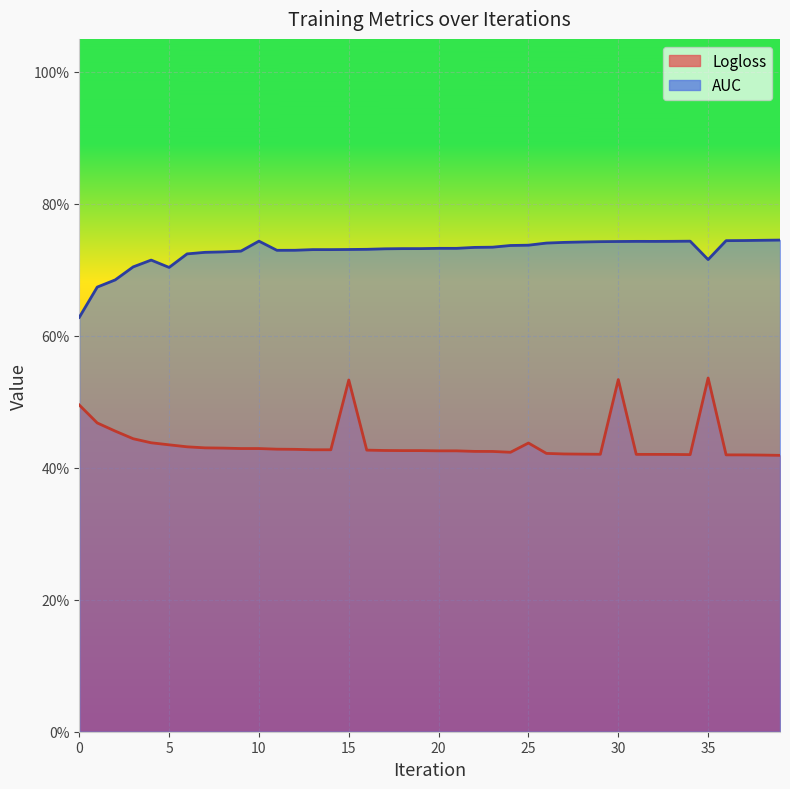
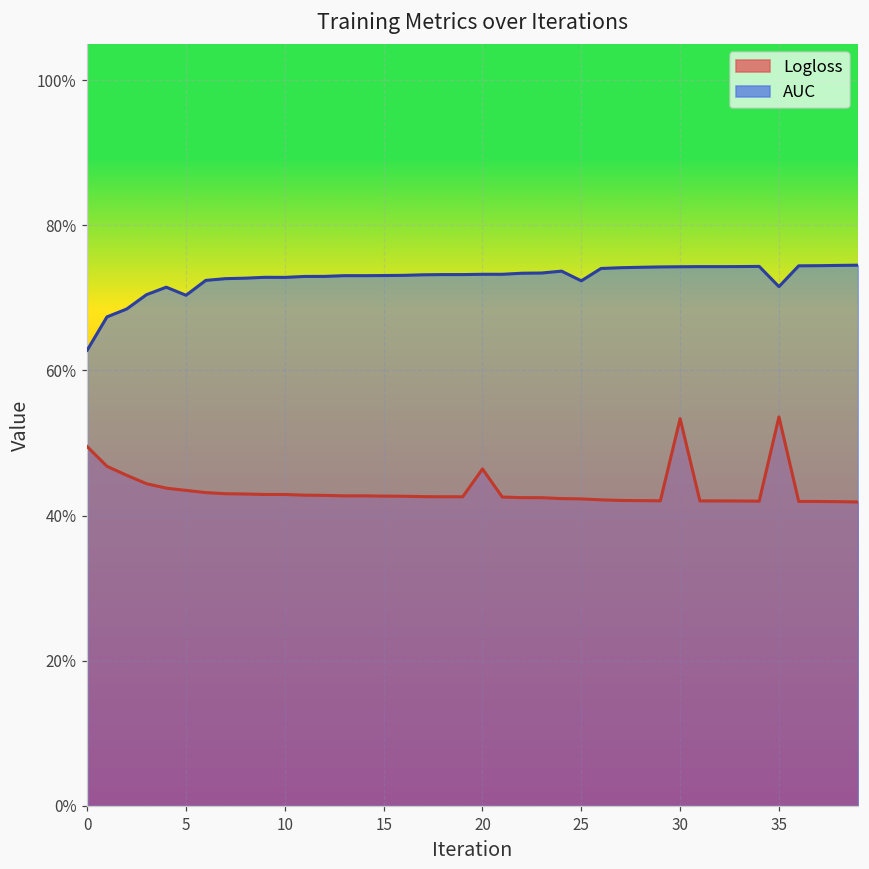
AUC, 10: 74% -> 73%
Logloss, 15: 53% -> 43%
Logloss, 20: 43% -> 46%
Logloss, 25: 44% -> 42%
AUC, 25: 74% -> 72%
